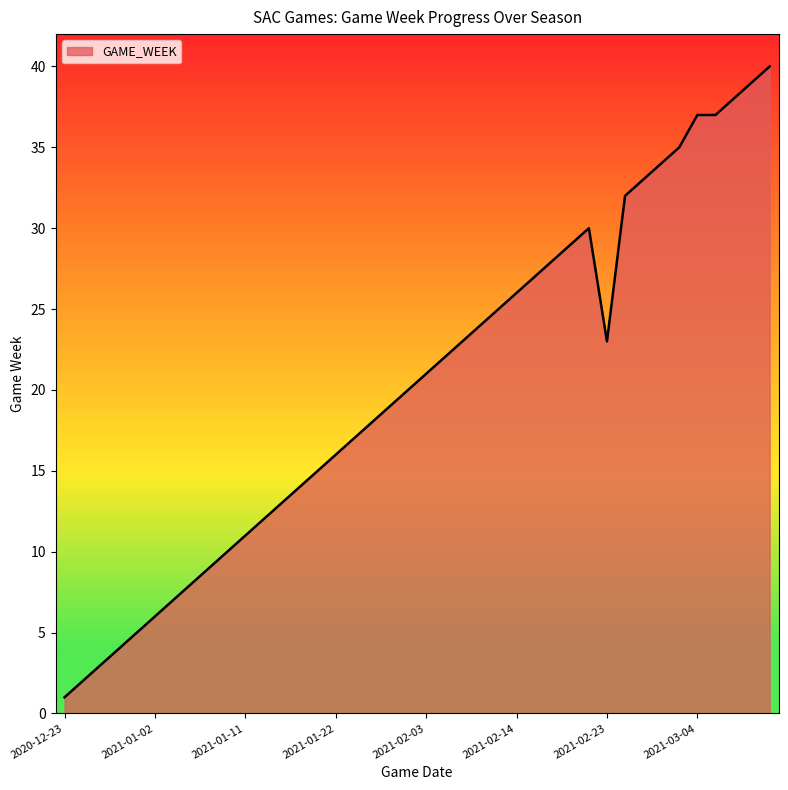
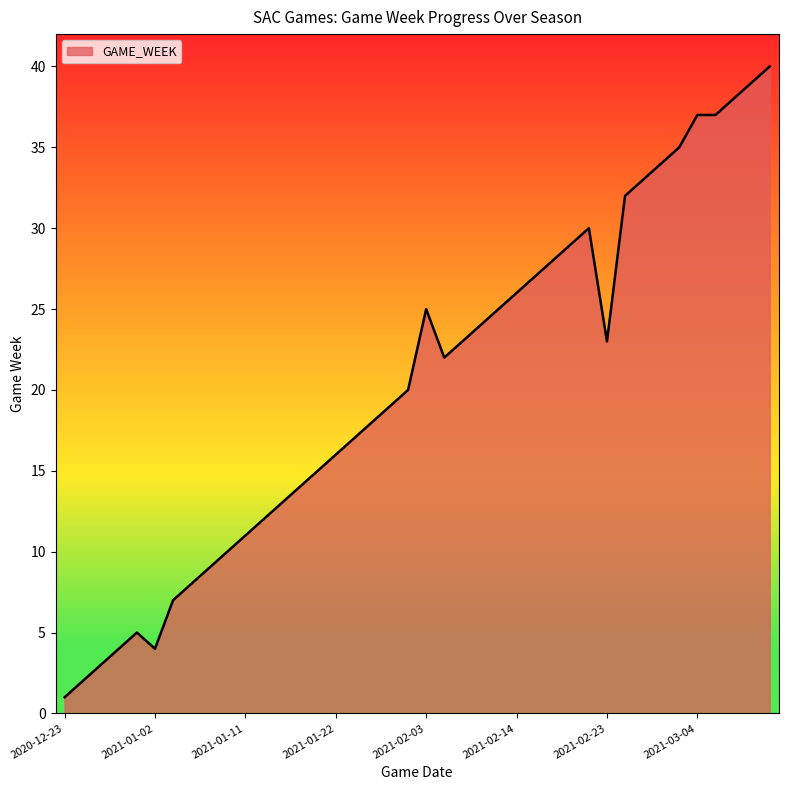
2021-01-02: 6 -> 4
2021-02-03: 21 -> 25
